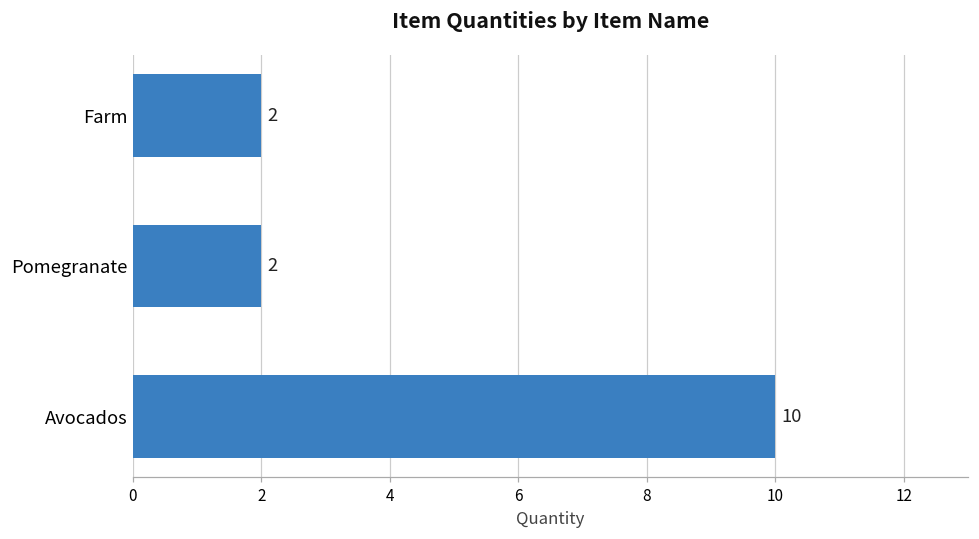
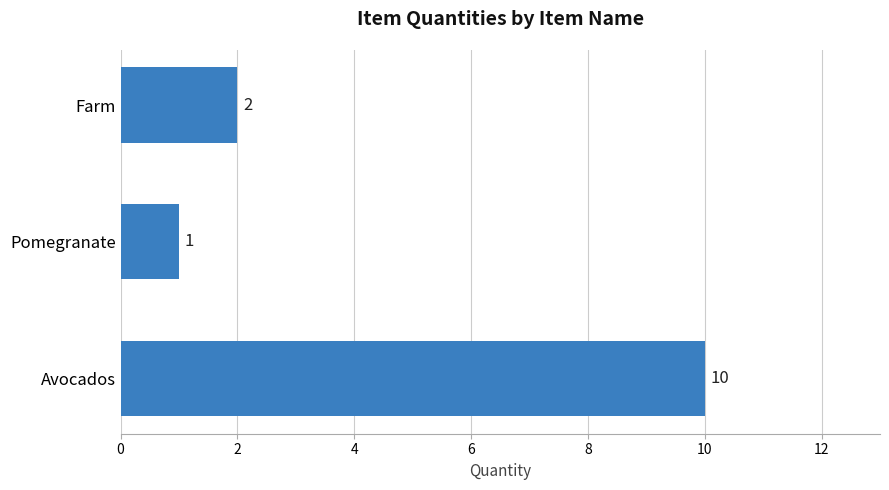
Pomegranate: 2 -> 1
